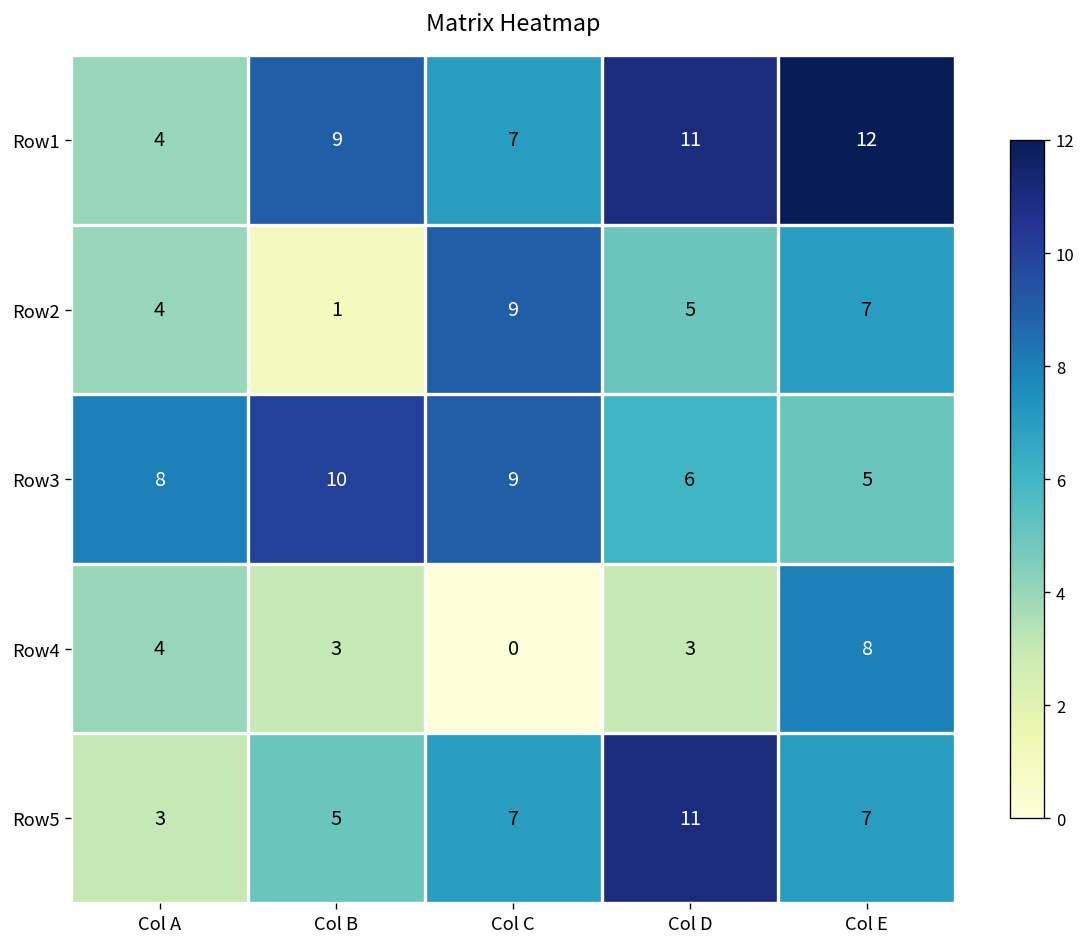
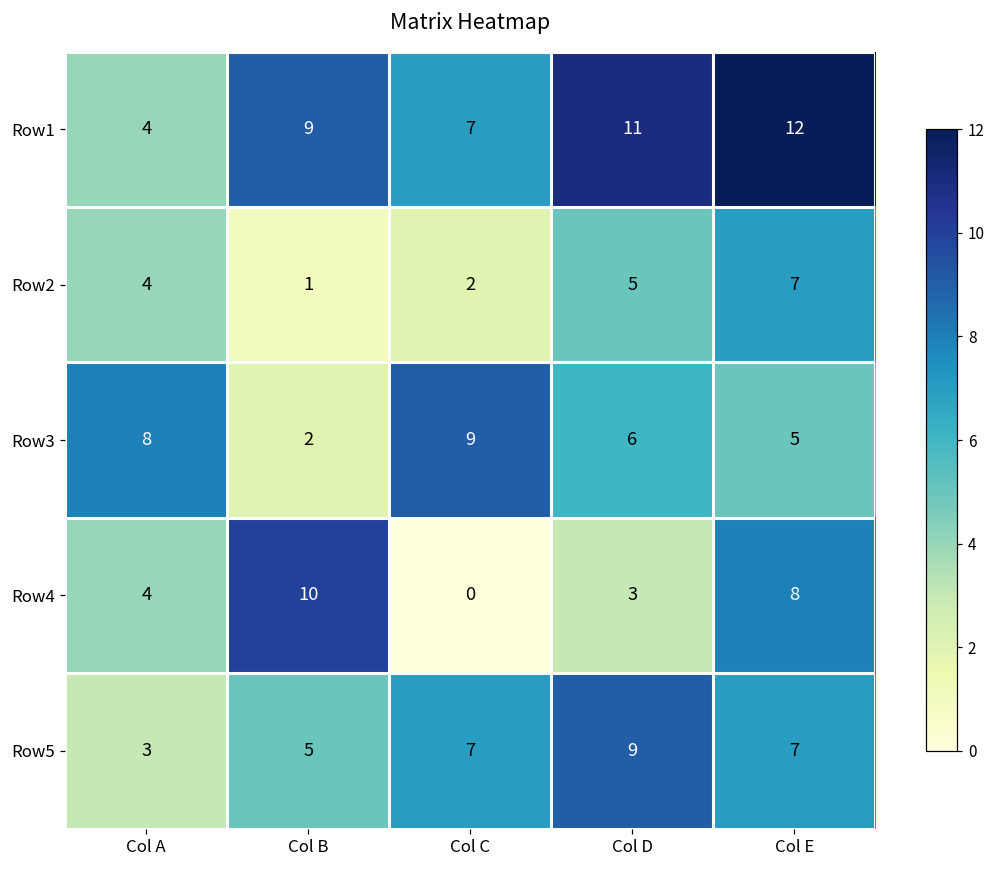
Row2, Col C: 9 -> 2
Row3, Col B: 10 -> 2
Row4, Col B: 3 -> 10
Row5, Col D: 11 -> 9
